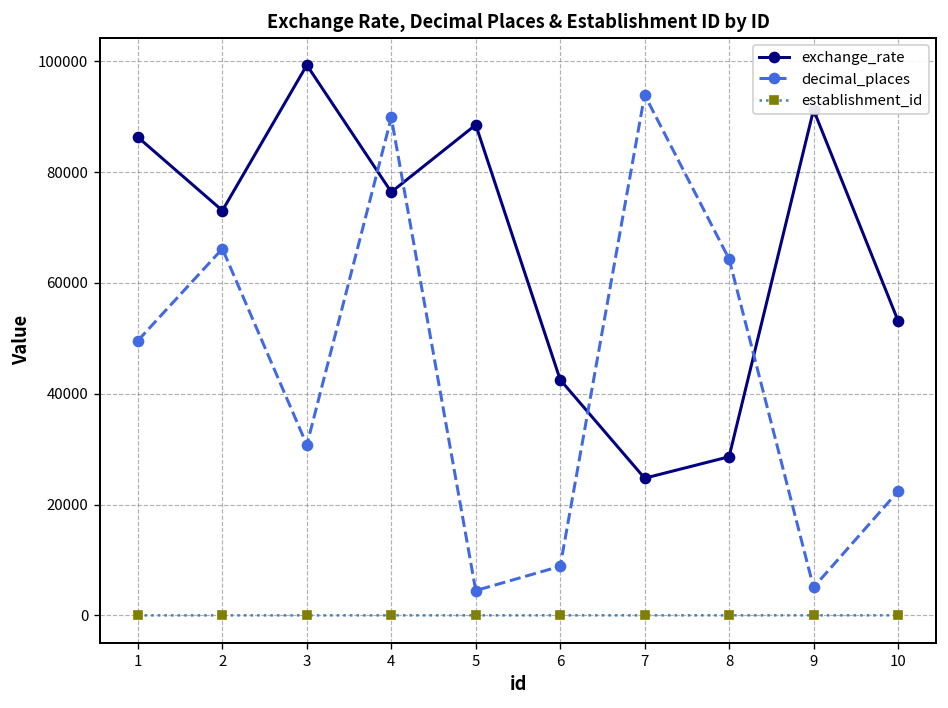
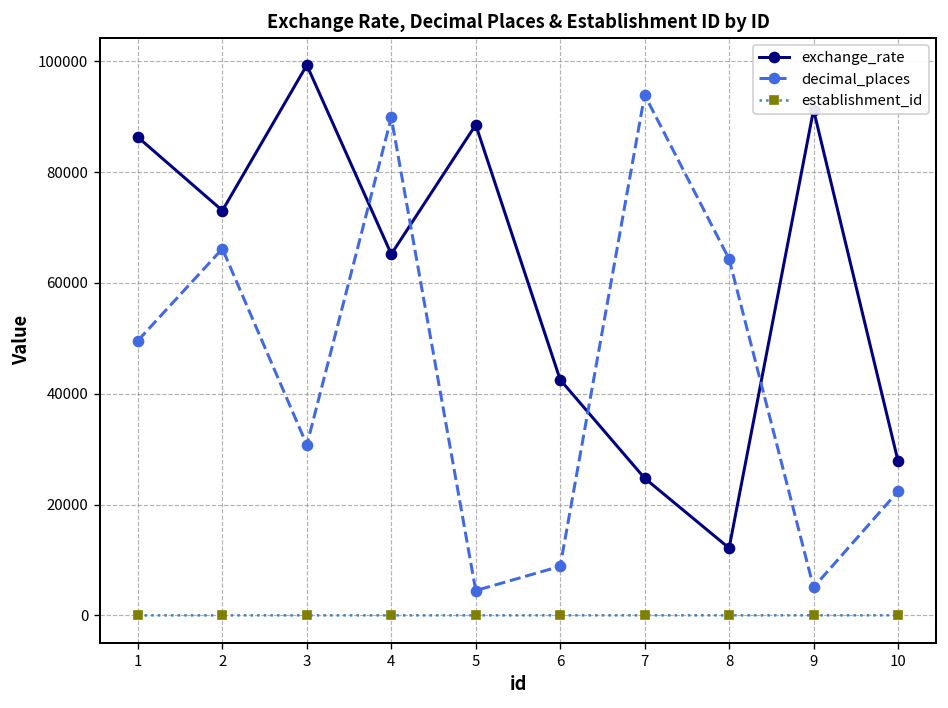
exchange_rate, 4: 76000 -> 65000
exchange_rate, 8: 29000 -> 12000
exchange_rate, 10: 53000 -> 28000
